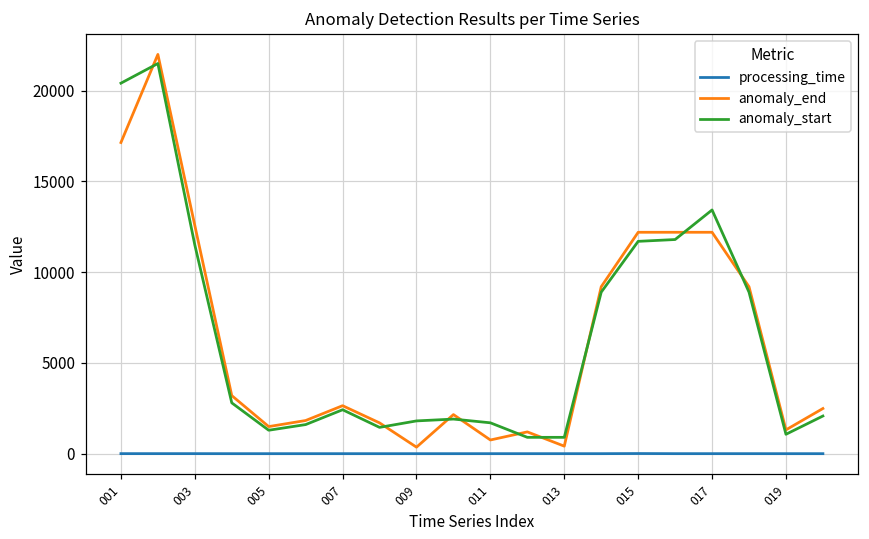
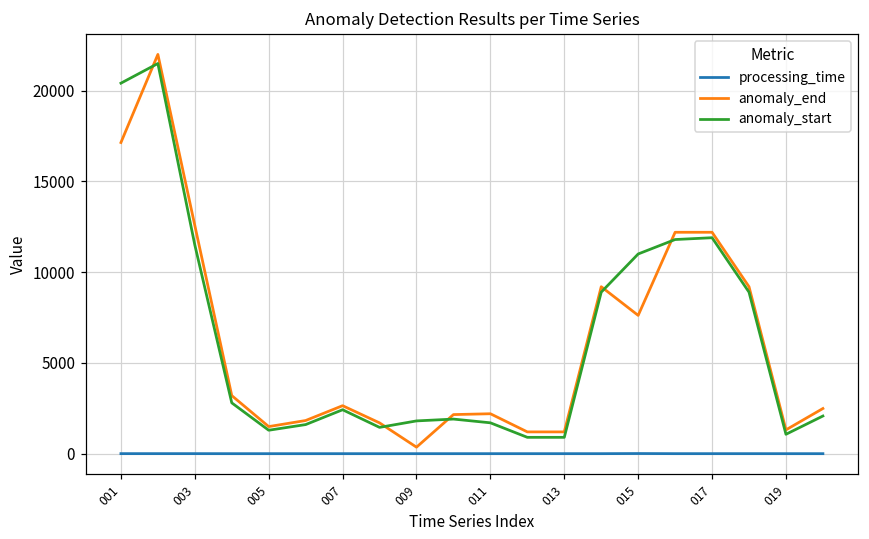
anomaly_end, 011: 800 -> 2200
anomaly_end, 013: 400 -> 1200
anomaly_end, 015: 12200 -> 7600
anomaly_start, 015: 11700 -> 11000
anomaly_start, 017: 13400 -> 11900
